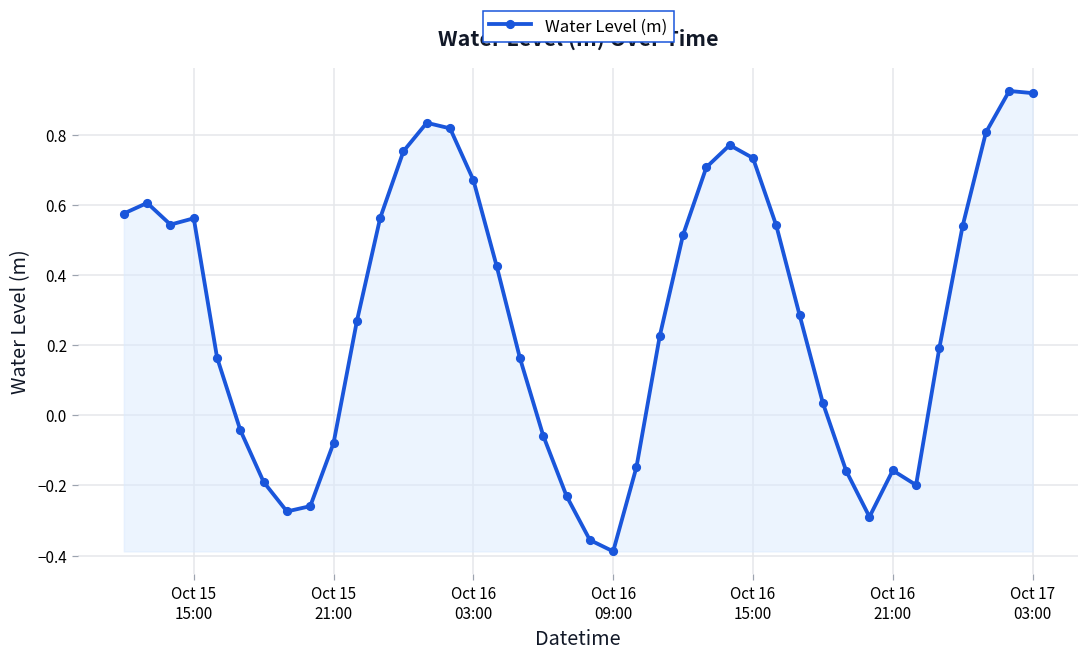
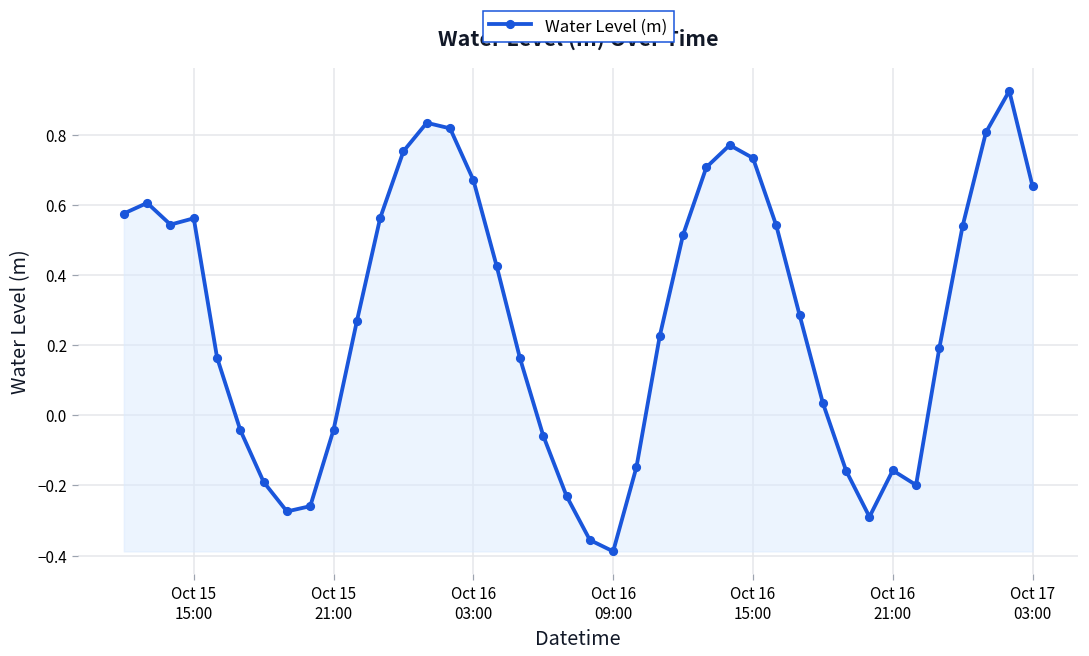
Oct 15 21:00: -0.08 -> -0.04
Oct 17 03:00: 0.92 -> 0.65
